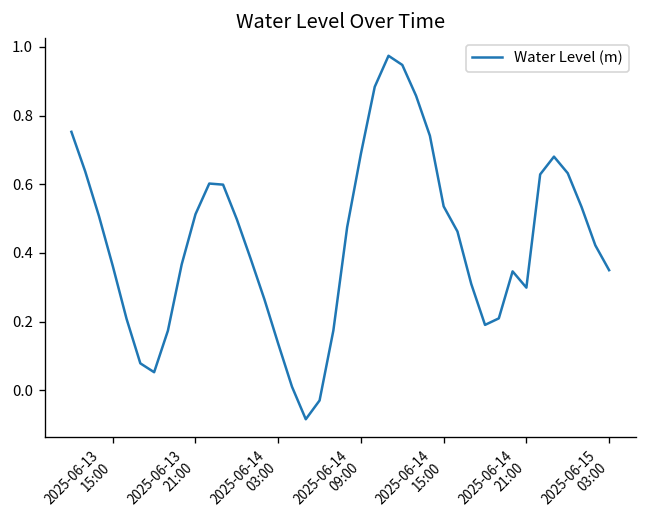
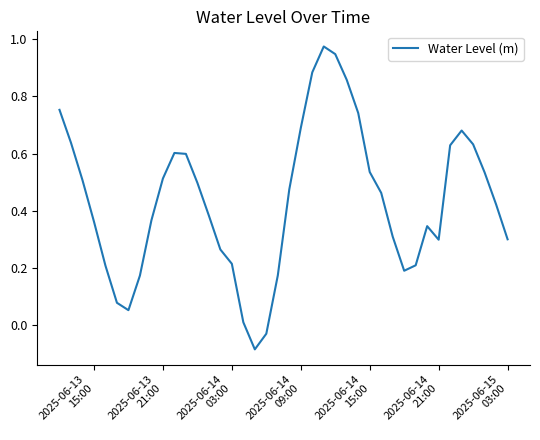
2025-06-14 03:00: 0.14 -> 0.21
2025-06-15 03:00: 0.35 -> 0.30
